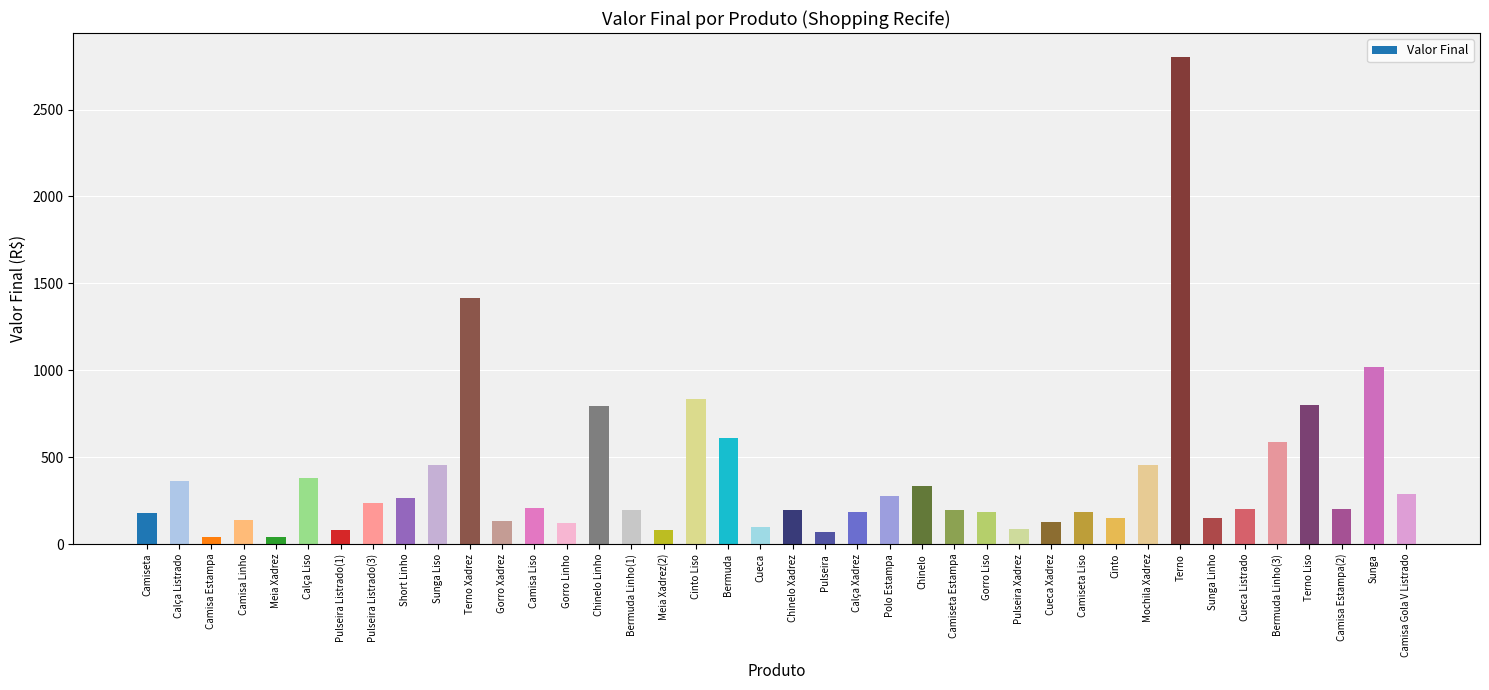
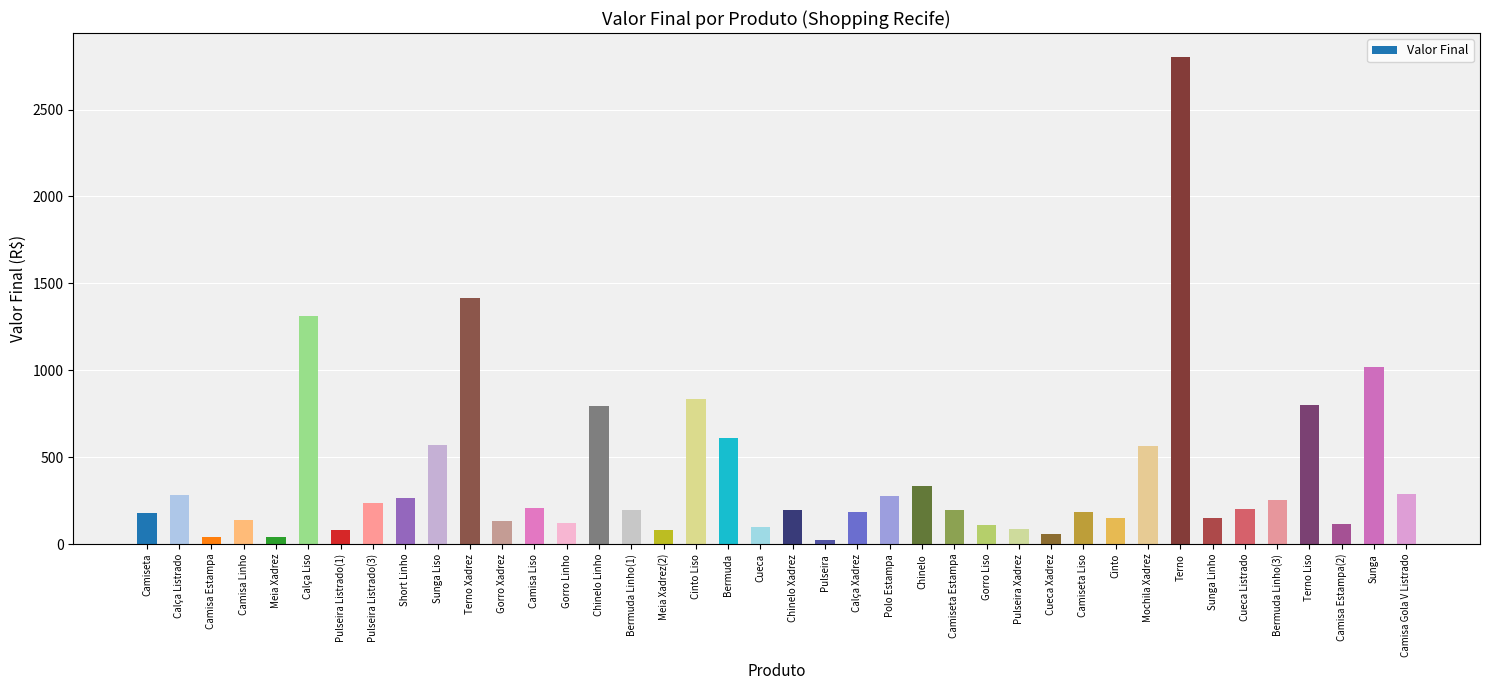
Calça Listrado: 360 -> 290
Calça Liso: 380 -> 1320
Sunga Liso: 460 -> 570
Pulseira: 70 -> 20
Gorro Liso: 180 -> 110
Cueca Xadrez: 130 -> 60
Mochila Xadrez: 460 -> 570
Bermuda Linho(3): 590 -> 260
Camisa Estampa(2): 200 -> 110
